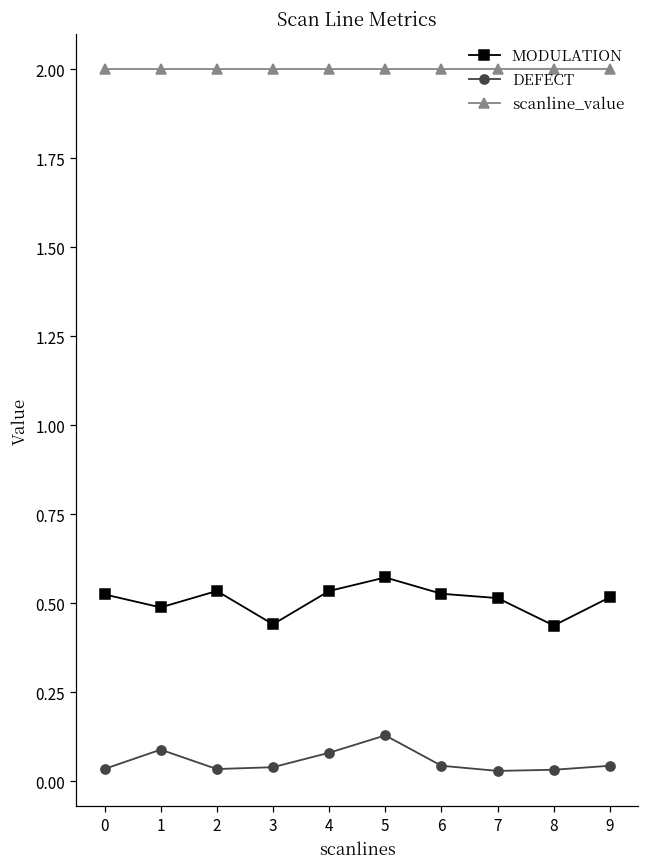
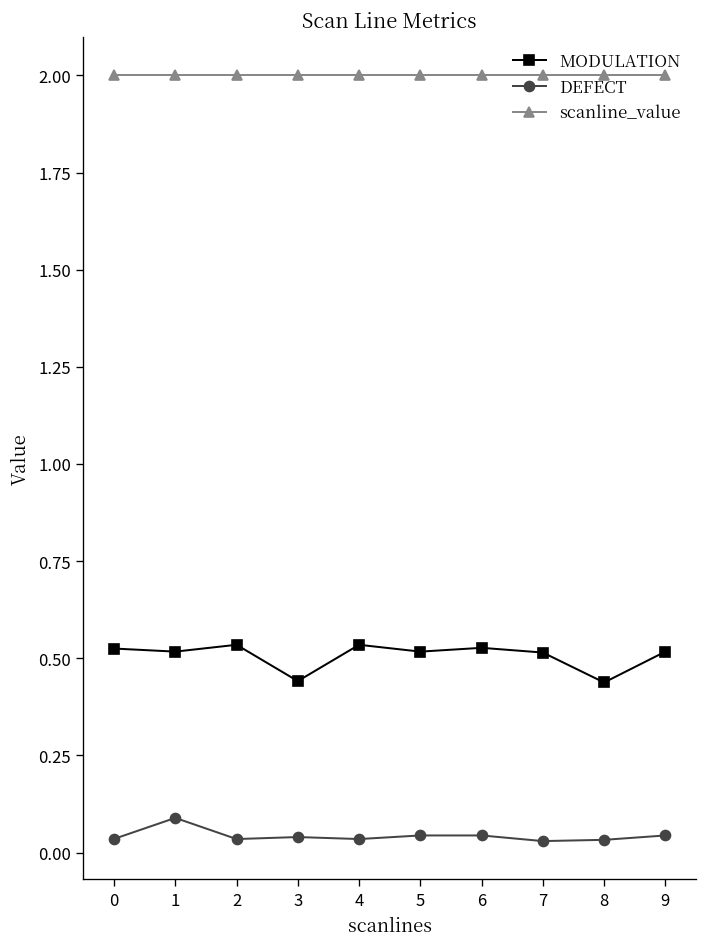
MODULATION, 1: 0.49 -> 0.52
DEFECT, 4: 0.08 -> 0.03
MODULATION, 5: 0.57 -> 0.52
DEFECT, 5: 0.13 -> 0.04
